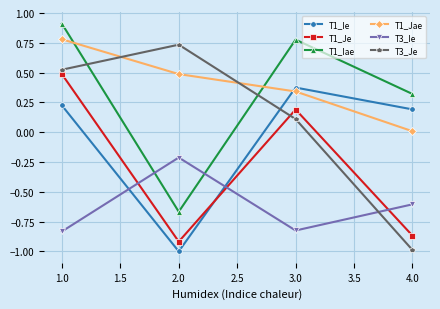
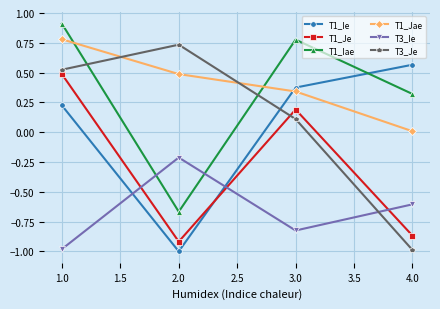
T3_Ie, 1.0: -0.83 -> -0.98
T1_Ie, 4.0: 0.19 -> 0.57
